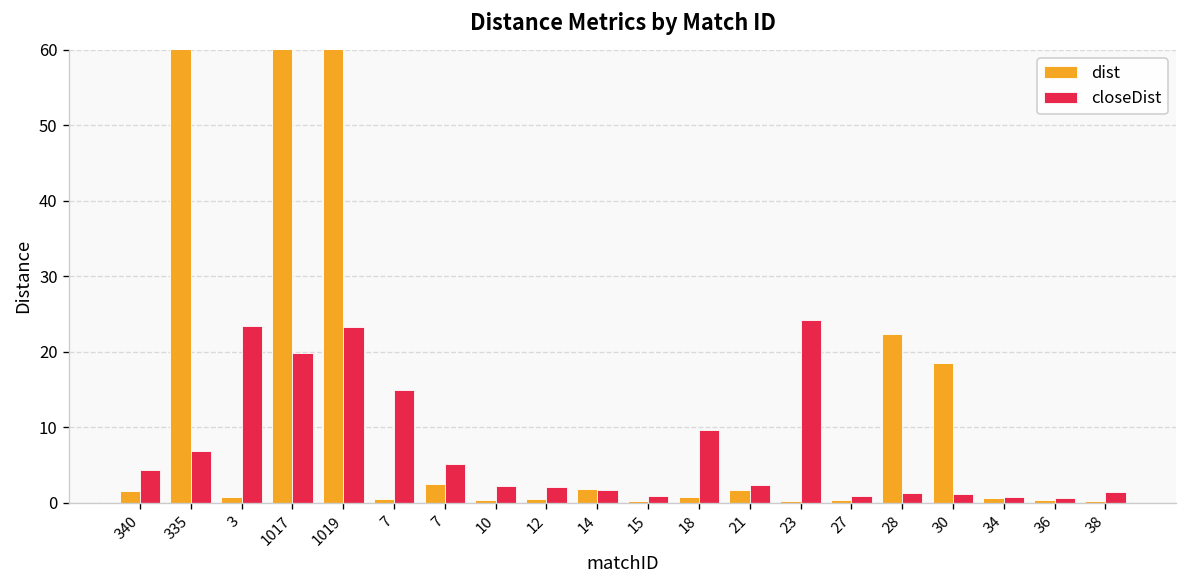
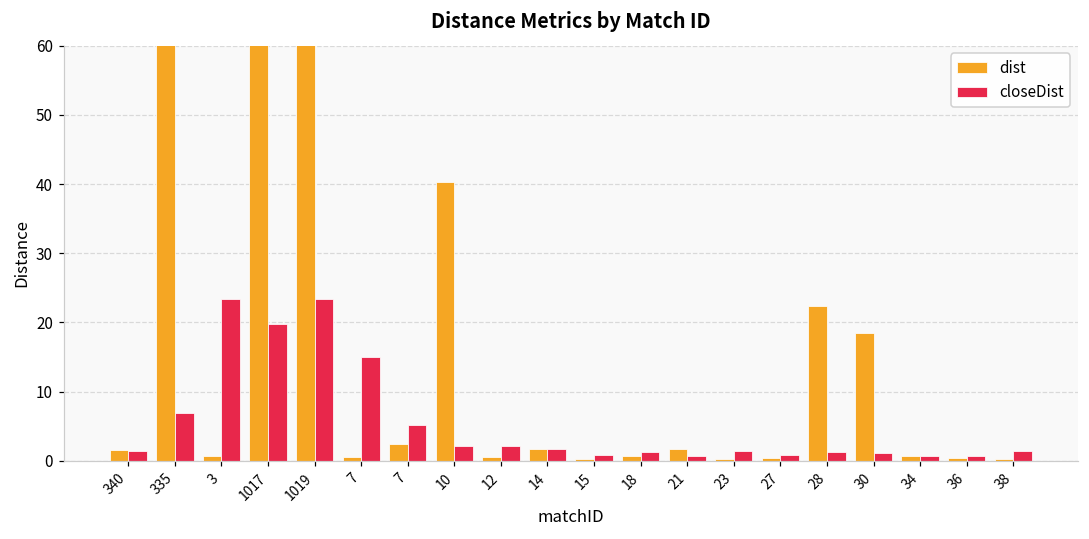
closeDist, 340: 4 -> 1
dist, 10: 0 -> 40
closeDist, 18: 10 -> 1
closeDist, 21: 2 -> 1
closeDist, 23: 24 -> 1
